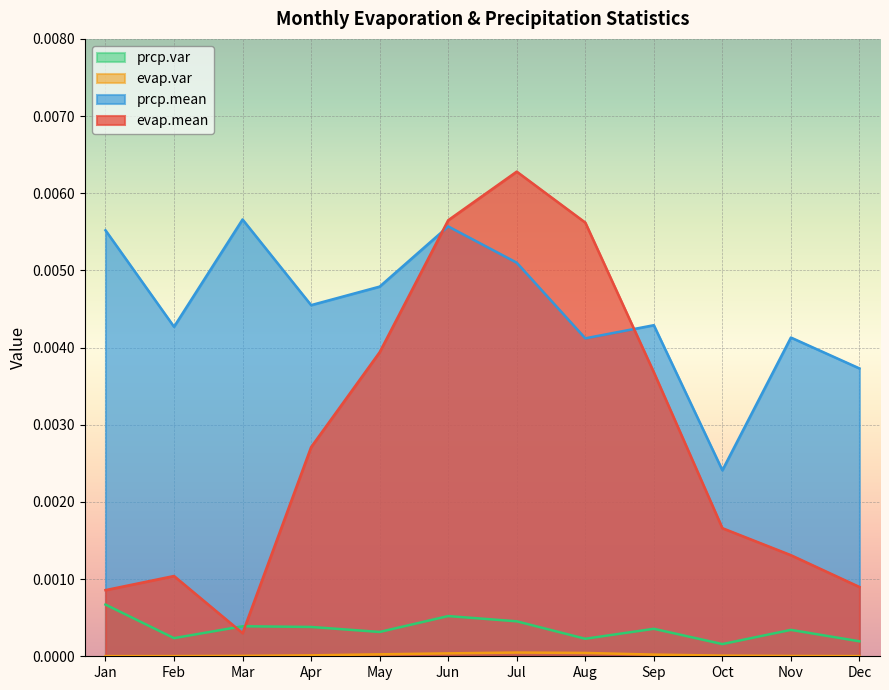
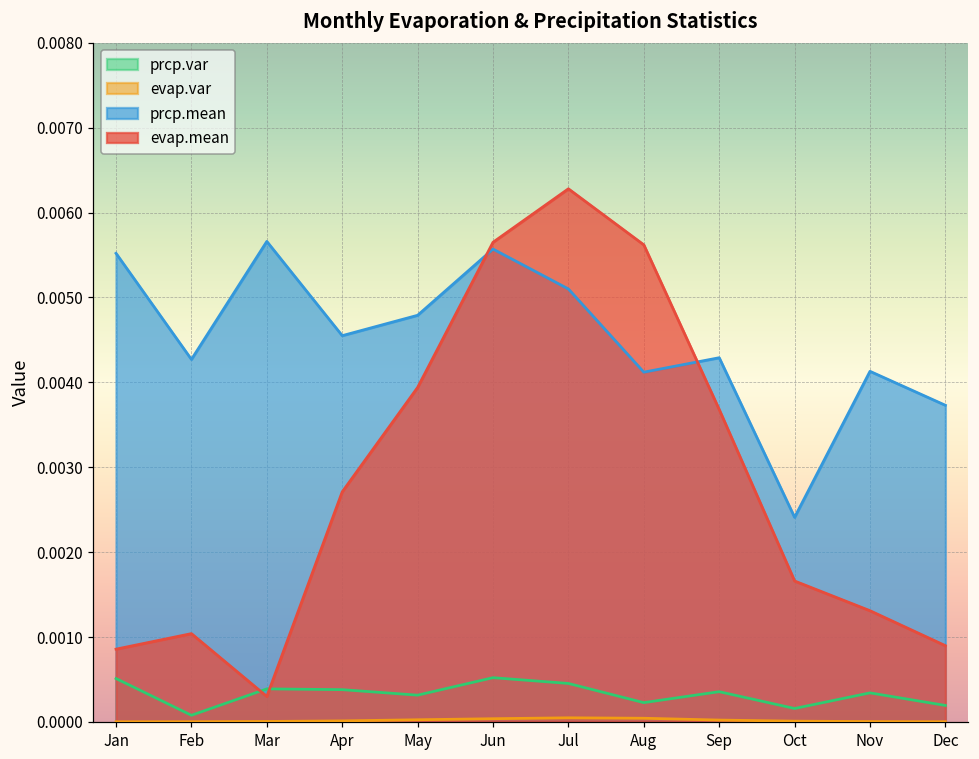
prcp.var, Jan: 0.0007 -> 0.0005
prcp.var, Feb: 0.0002 -> 0.0001
